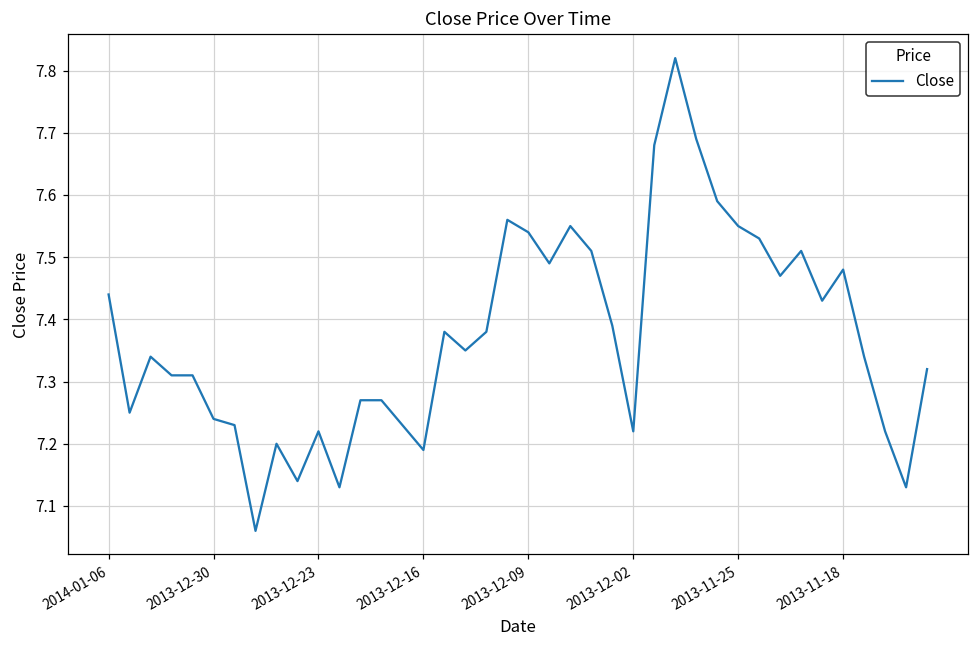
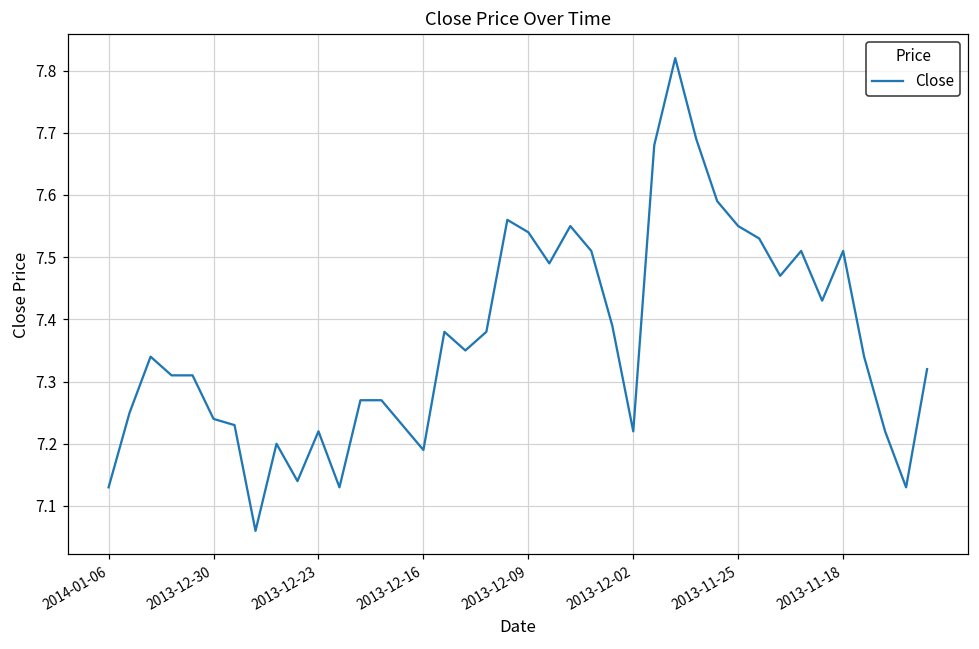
2014-01-06: 7.44 -> 7.13
2013-11-18: 7.48 -> 7.51
